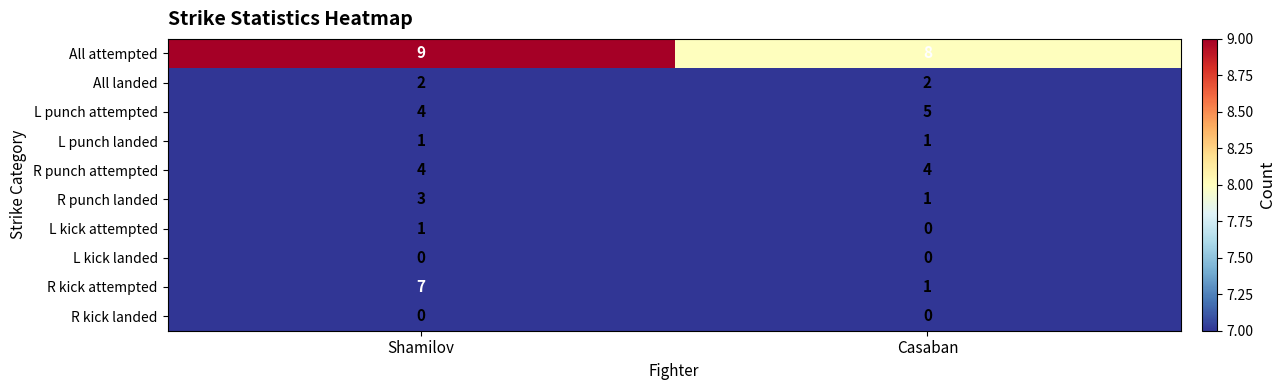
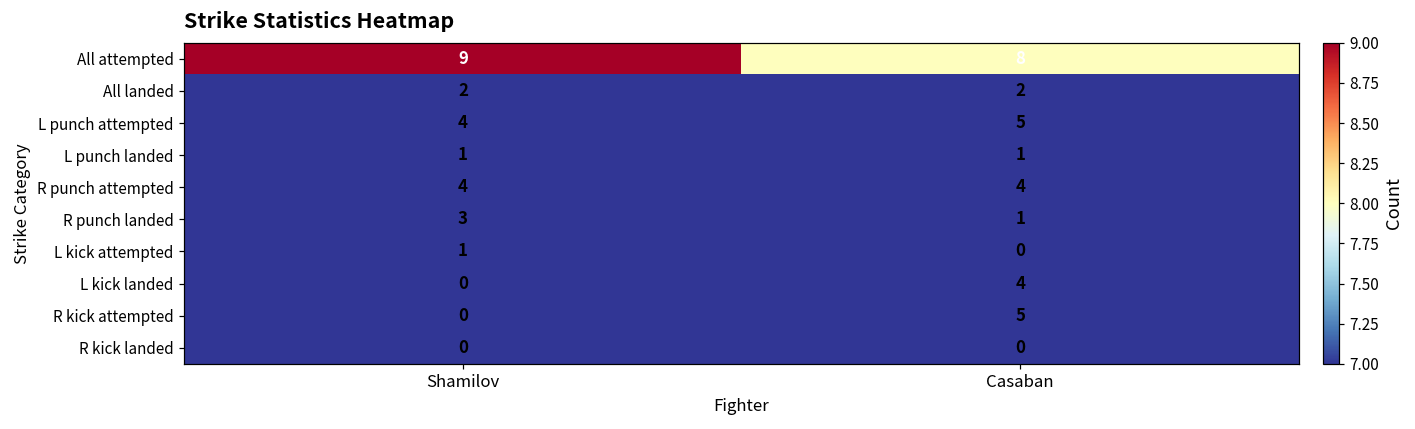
L kick landed, Casaban: 0 -> 4
R kick attempted, Shamilov: 7 -> 0
R kick attempted, Casaban: 1 -> 5
